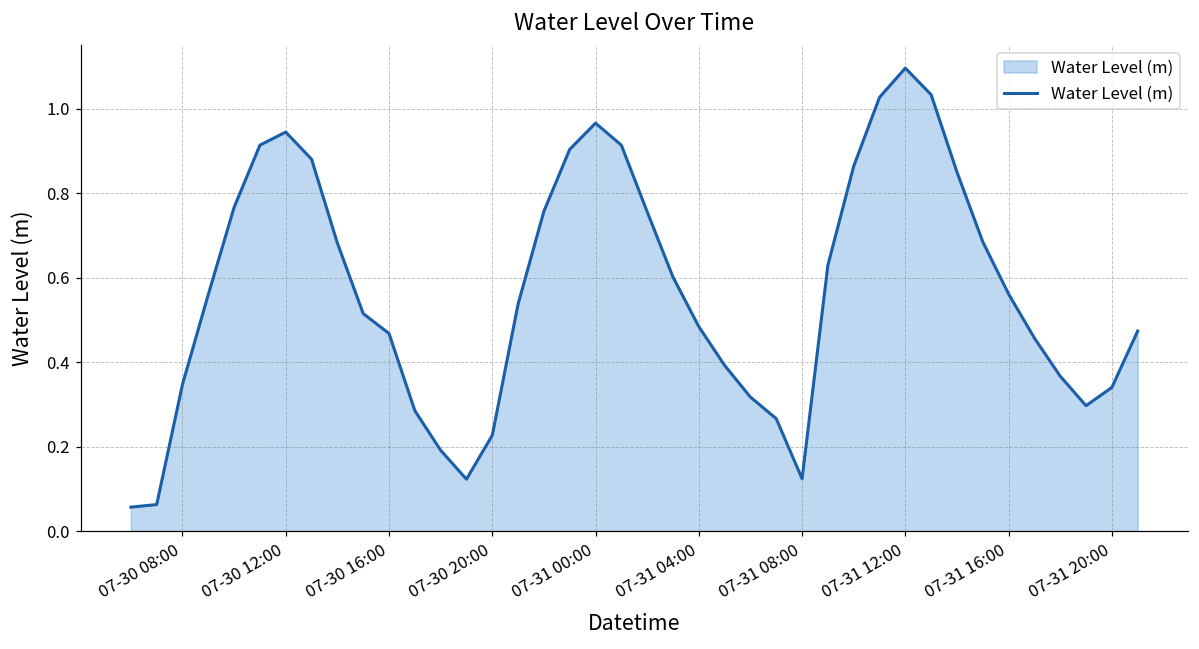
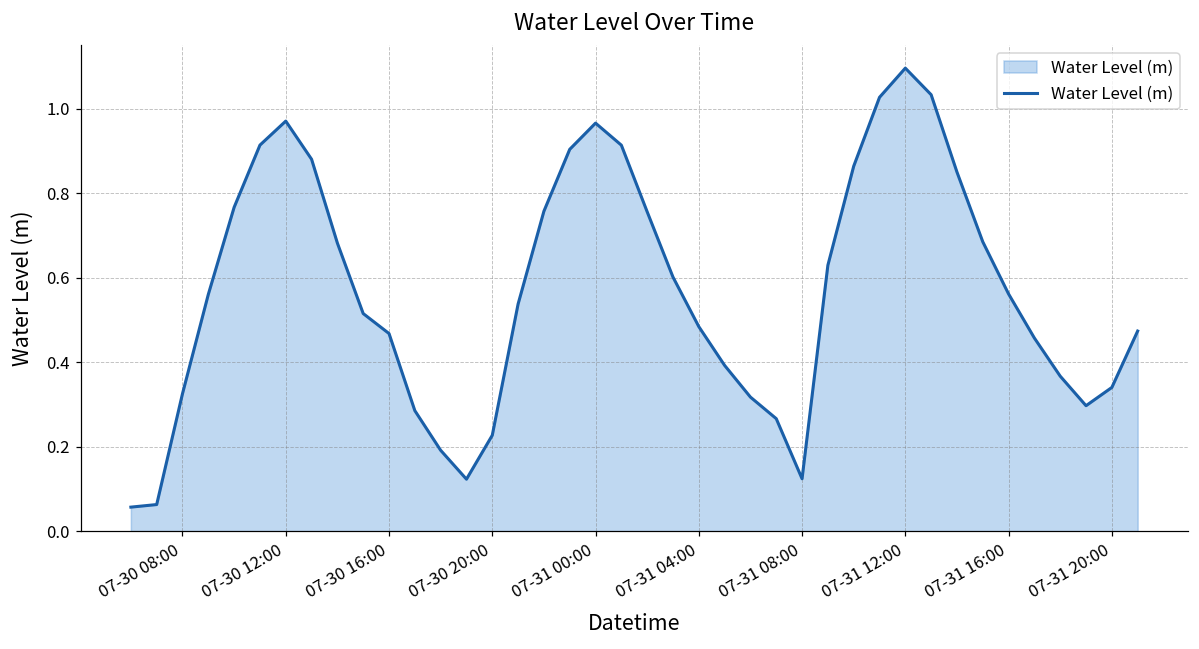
07-30 08:00: 0.35 -> 0.33
07-30 12:00: 0.94 -> 0.97
